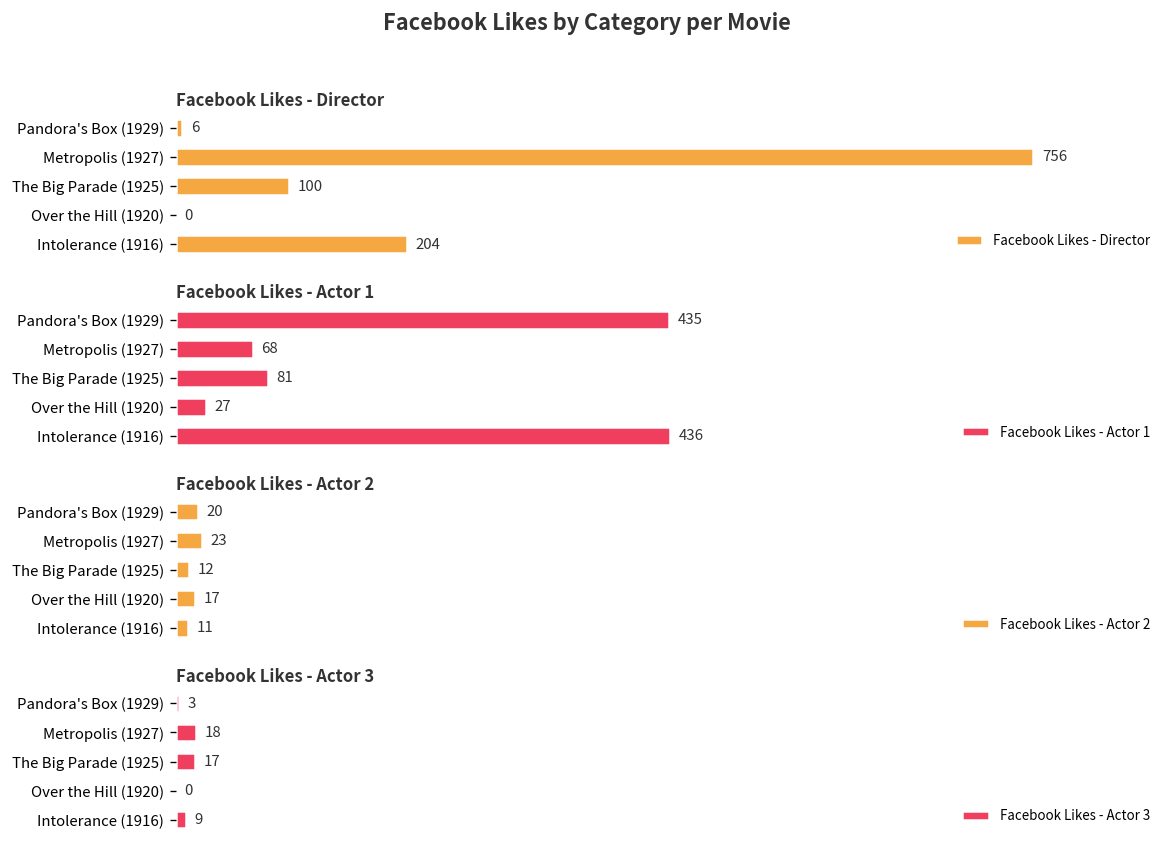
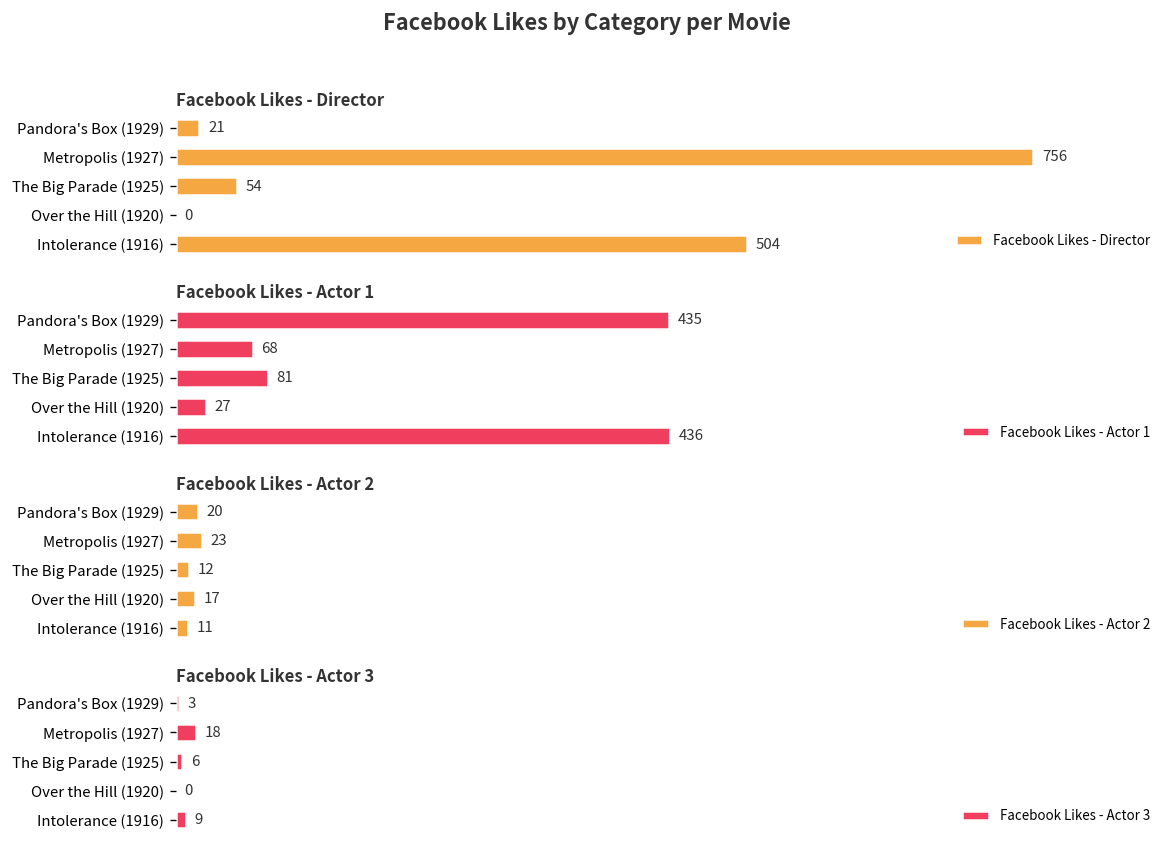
Facebook Likes - Director, Pandora's Box (1929): 6 -> 21
Facebook Likes - Director, The Big Parade (1925): 100 -> 54
Facebook Likes - Director, Intolerance (1916): 204 -> 504
Facebook Likes - Actor 3, The Big Parade (1925): 17 -> 6
